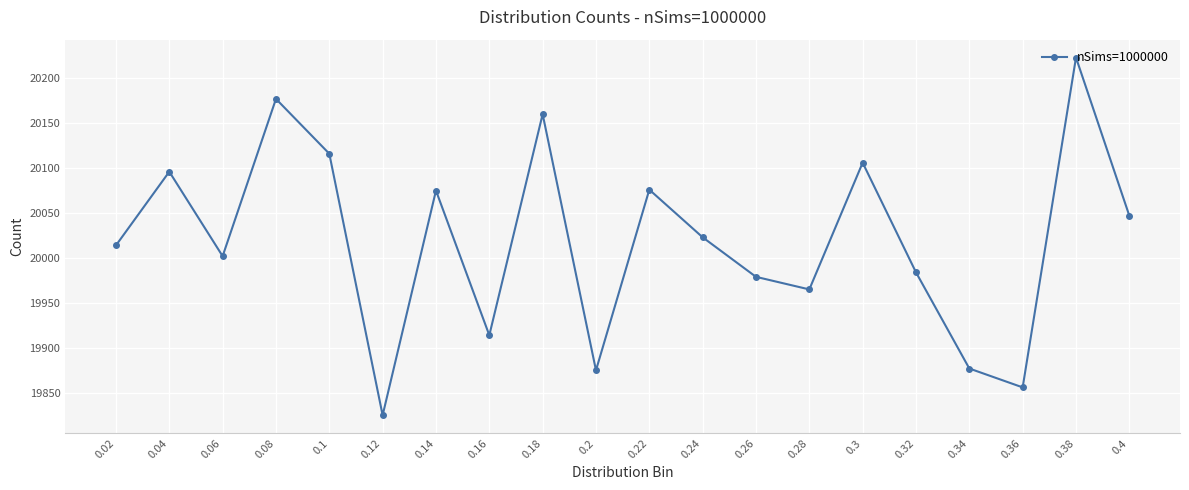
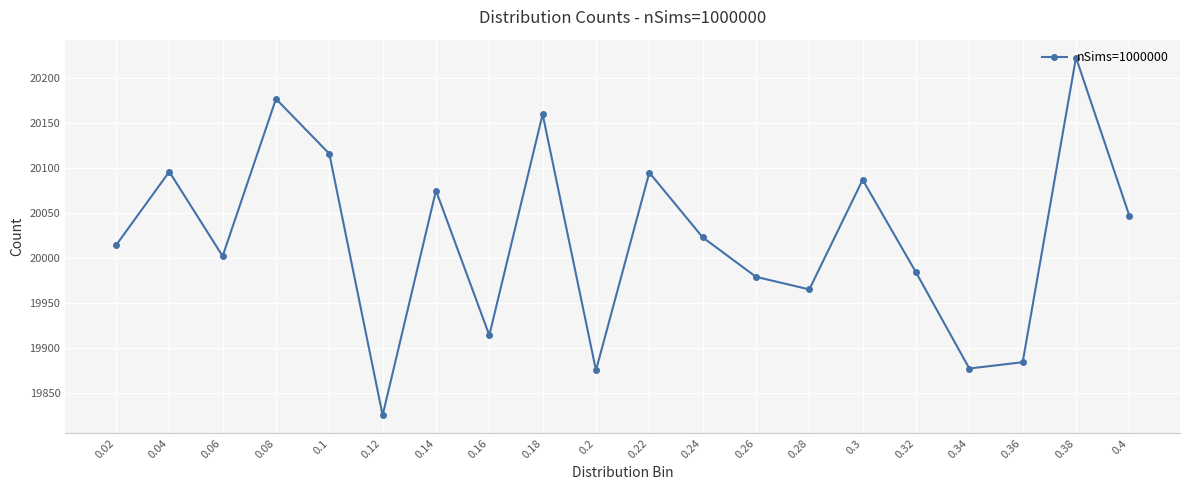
0.22: 20080 -> 20100
0.3: 20110 -> 20090
0.36: 19860 -> 19880
